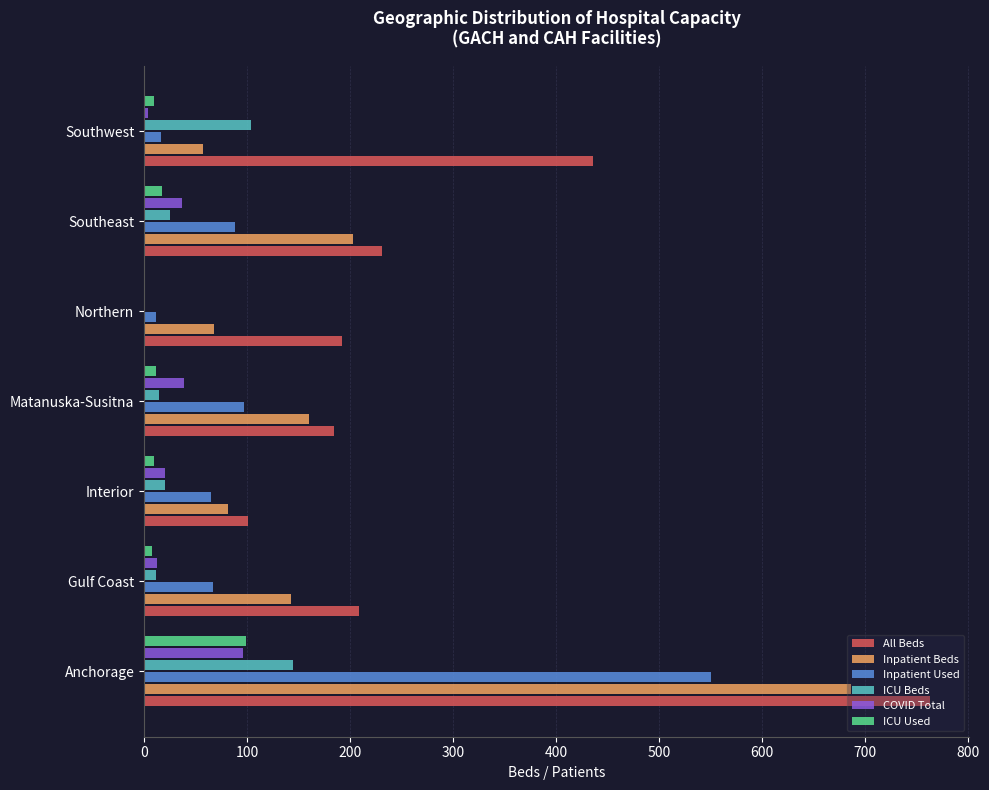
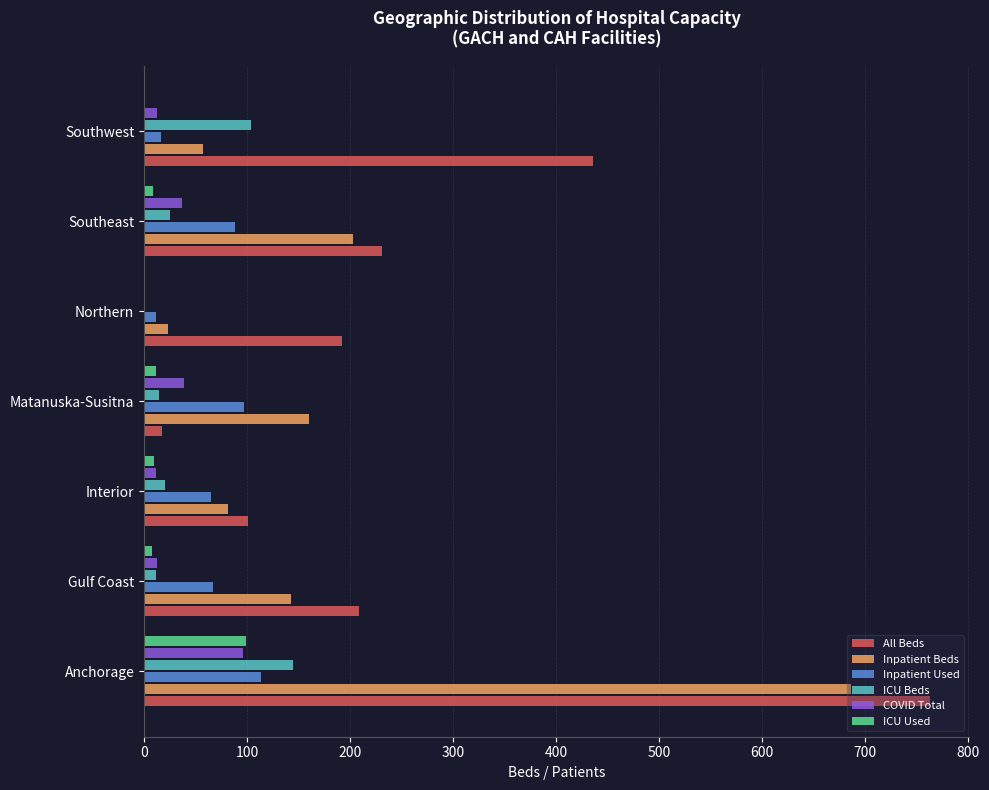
ICU Used, Southwest: 10 -> 0
COVID Total, Southwest: 4 -> 13
ICU Used, Southeast: 17 -> 9
Inpatient Beds, Northern: 68 -> 23
All Beds, Matanuska-Susitna: 184 -> 17
COVID Total, Interior: 20 -> 12
Inpatient Used, Anchorage: 550 -> 113
